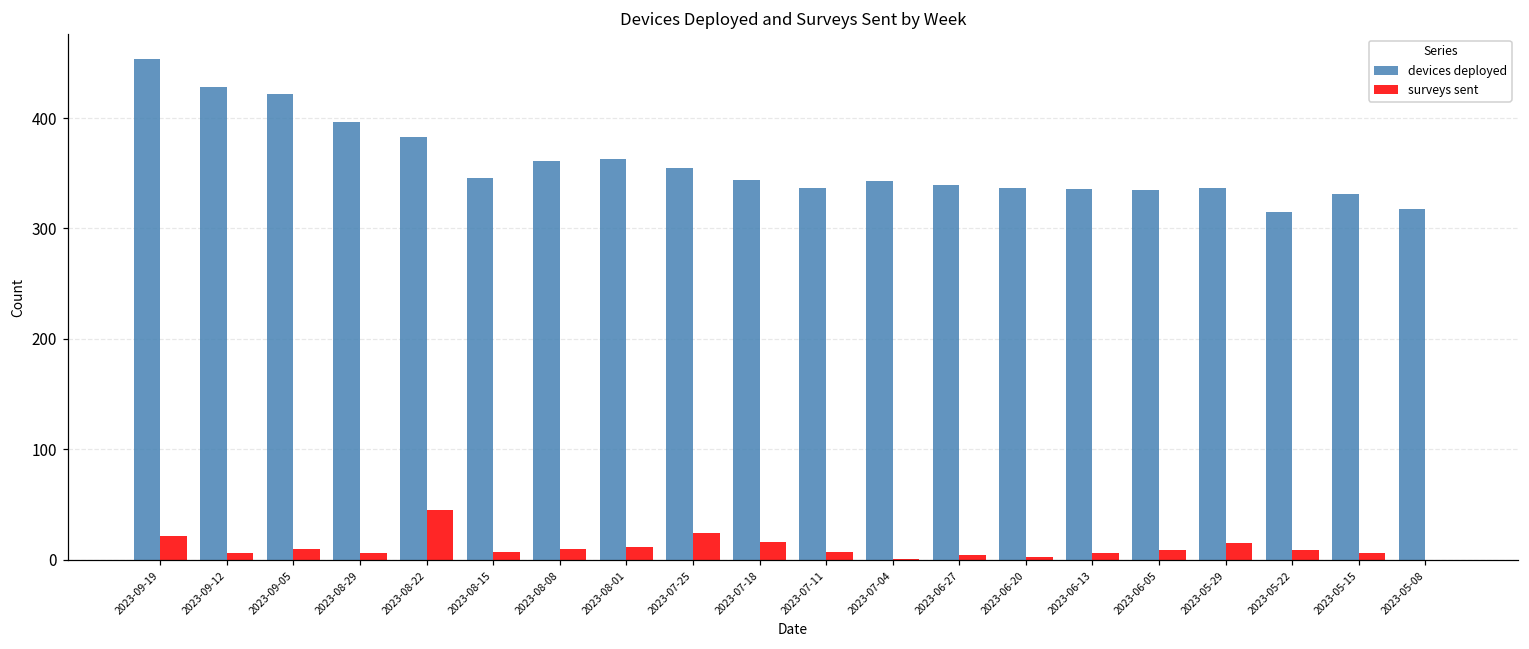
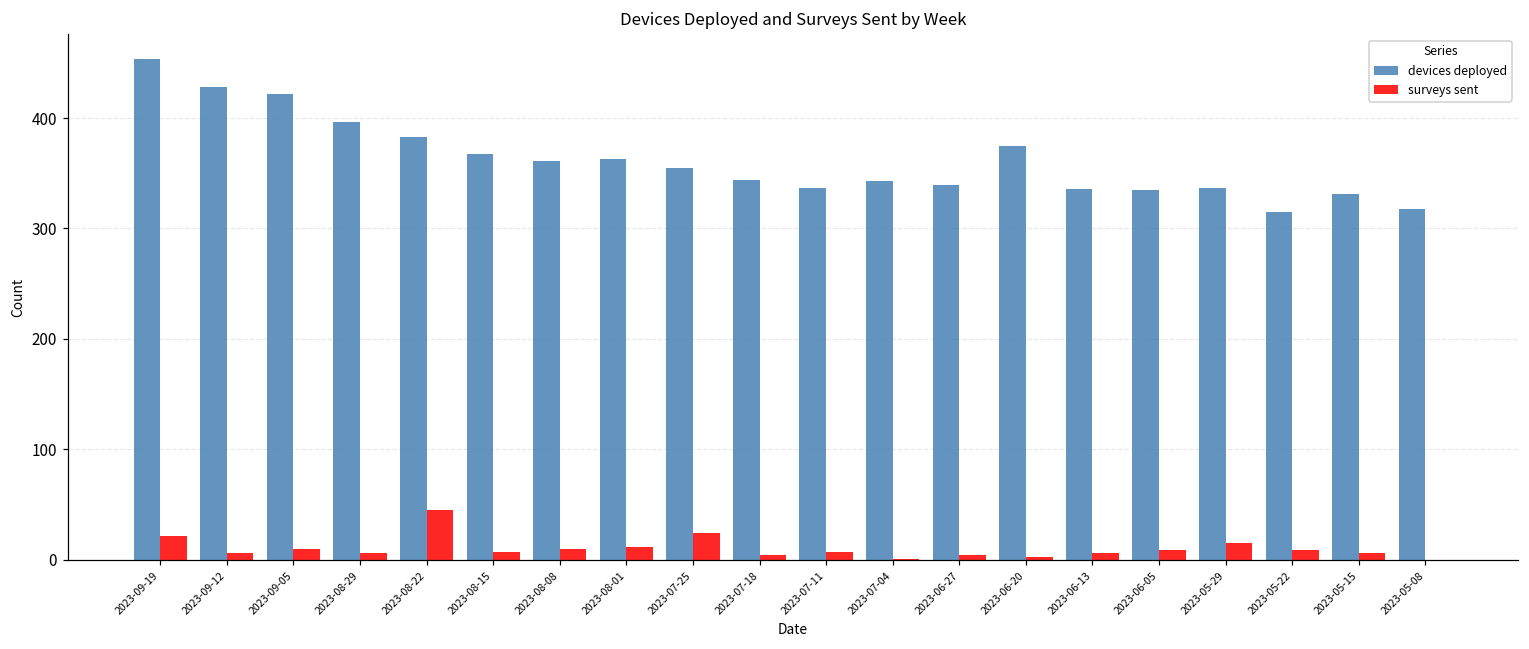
devices deployed, 2023-08-15: 346 -> 367
surveys sent, 2023-07-18: 16 -> 4
devices deployed, 2023-06-20: 337 -> 375
